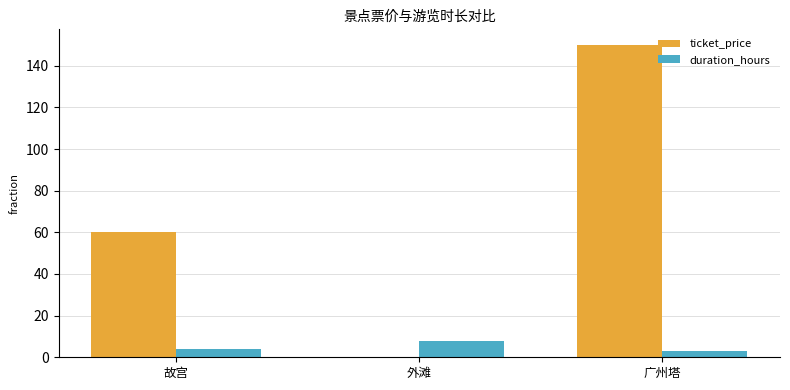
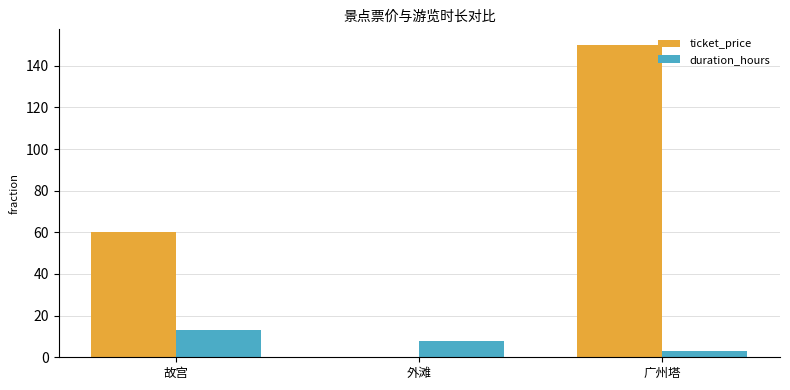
duration_hours, 故宫: 4 -> 13
